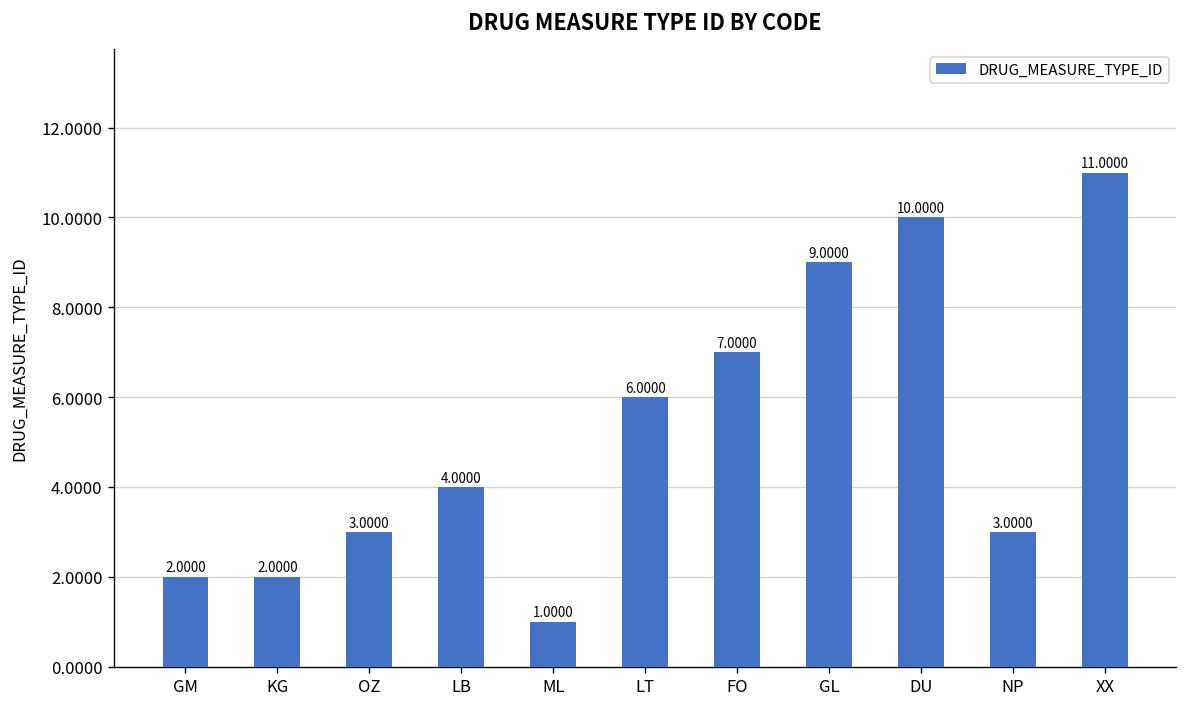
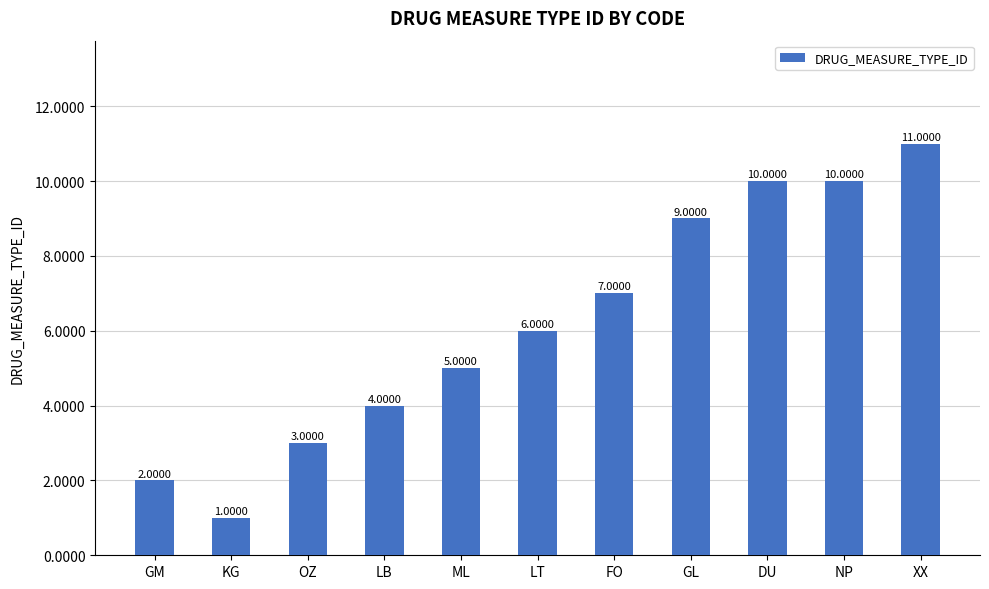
KG: 2.0000 -> 1.0000
ML: 1.0000 -> 5.0000
NP: 3.0000 -> 10.0000
